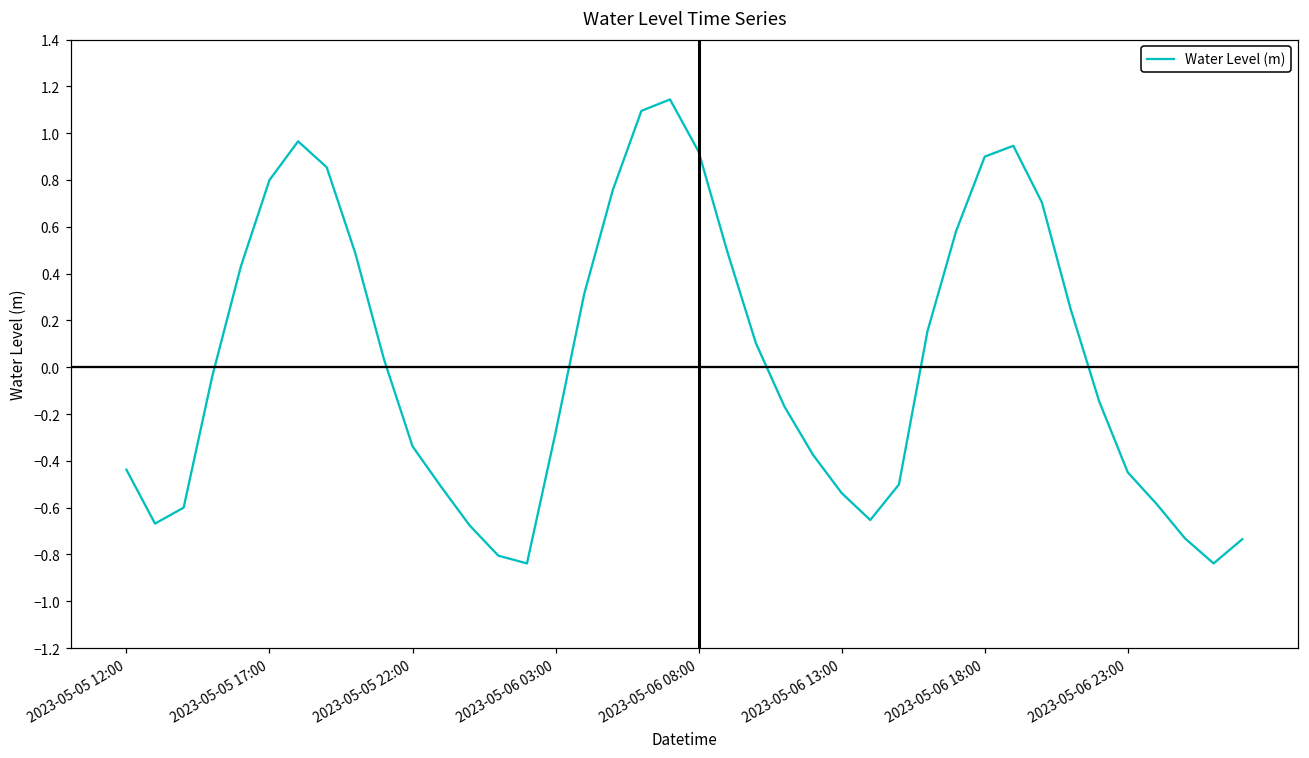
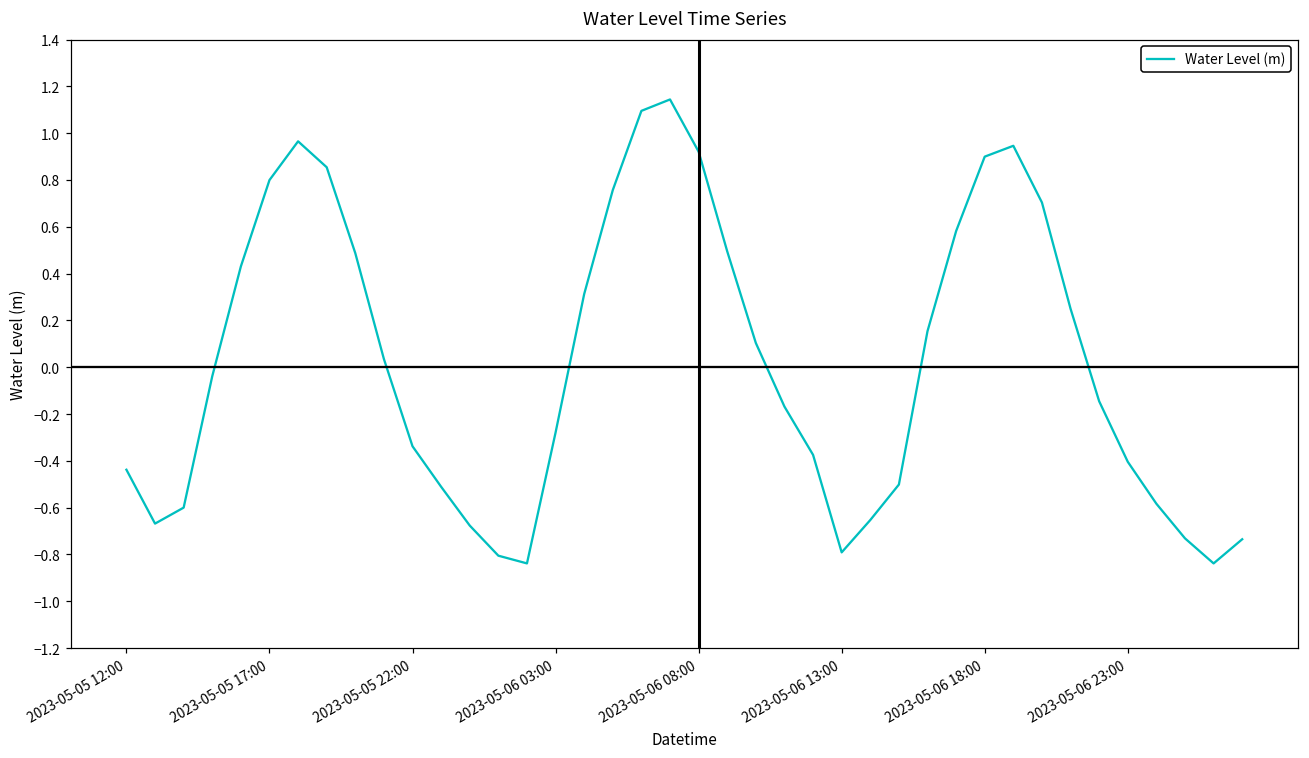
2023-05-06 13:00: -0.54 -> -0.79
2023-05-06 23:00: -0.45 -> -0.40
